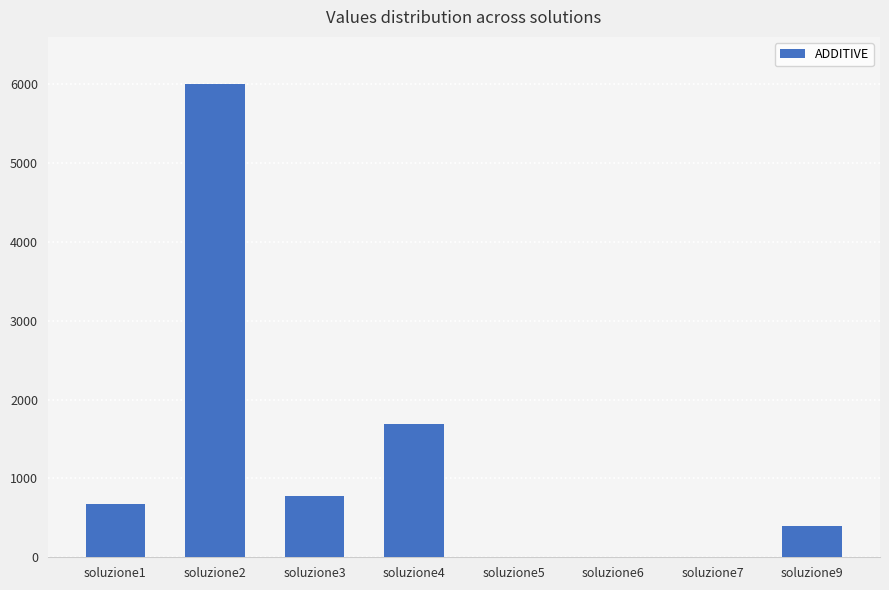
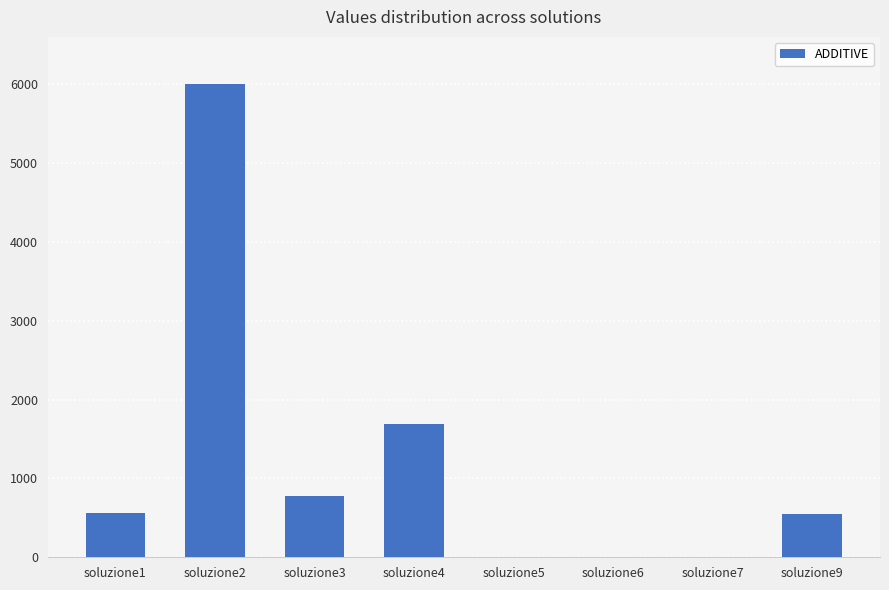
soluzione1: 700 -> 600
soluzione9: 400 -> 600
